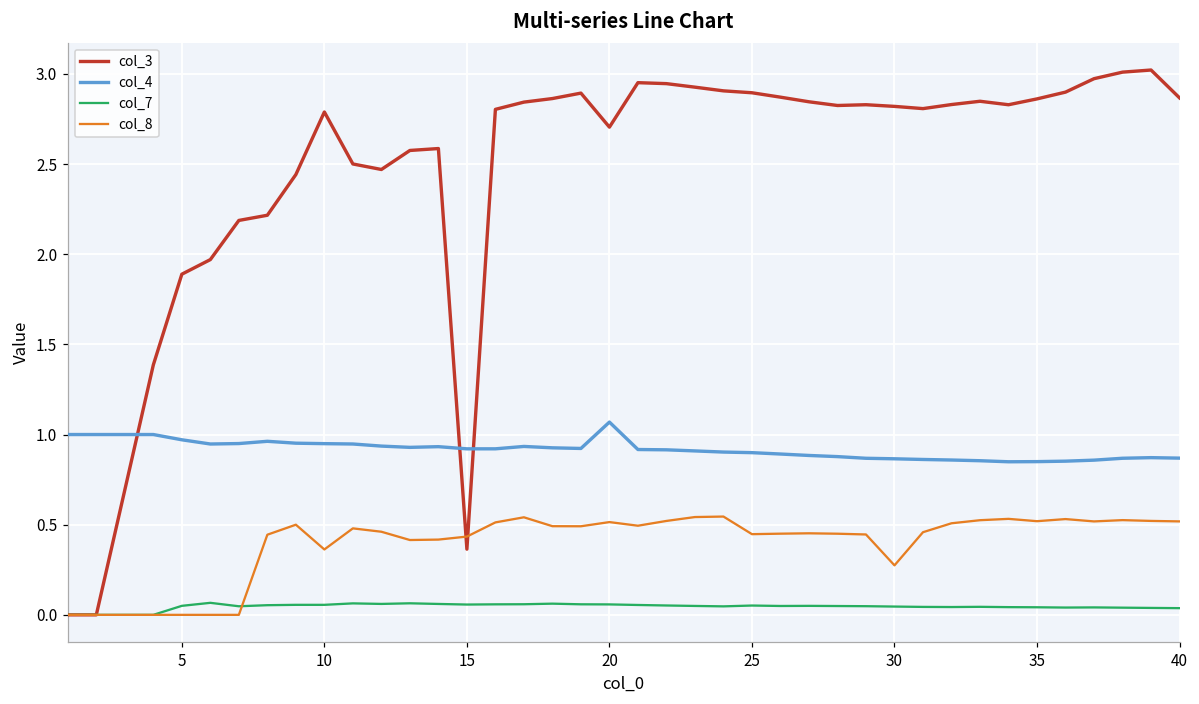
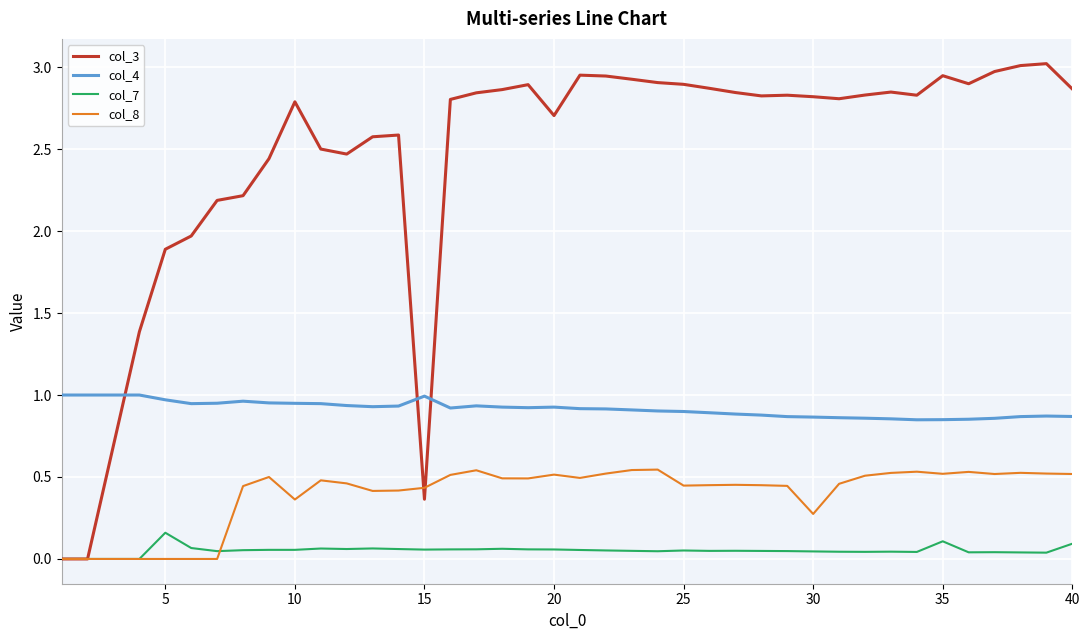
col_7, 5: 0.05 -> 0.16
col_4, 15: 0.92 -> 0.99
col_4, 20: 1.07 -> 0.93
col_3, 35: 2.86 -> 2.95
col_7, 35: 0.04 -> 0.11
col_7, 40: 0.04 -> 0.09
